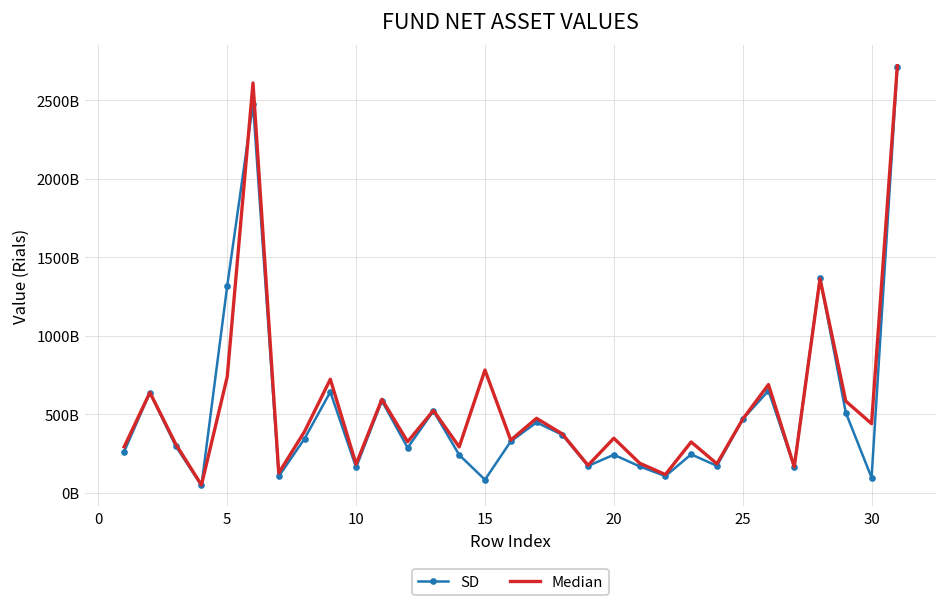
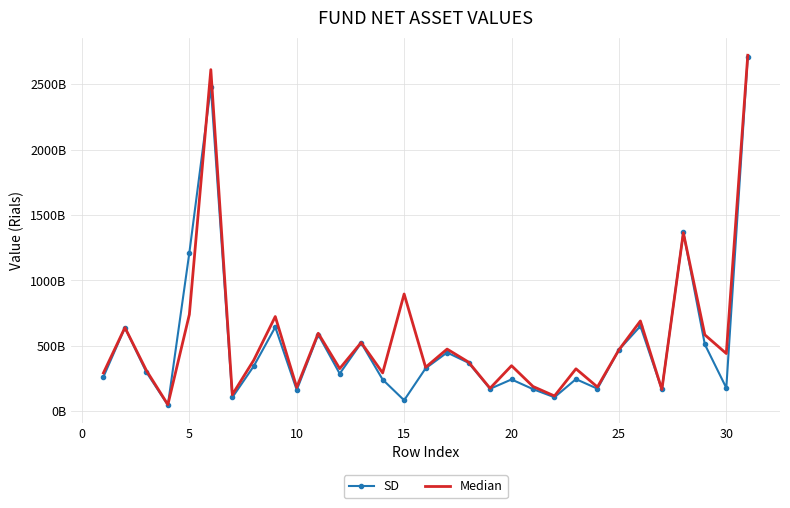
SD, 5: 1320000000000 -> 1210000000000
Median, 15: 780000000000 -> 900000000000
SD, 30: 100000000000 -> 180000000000
